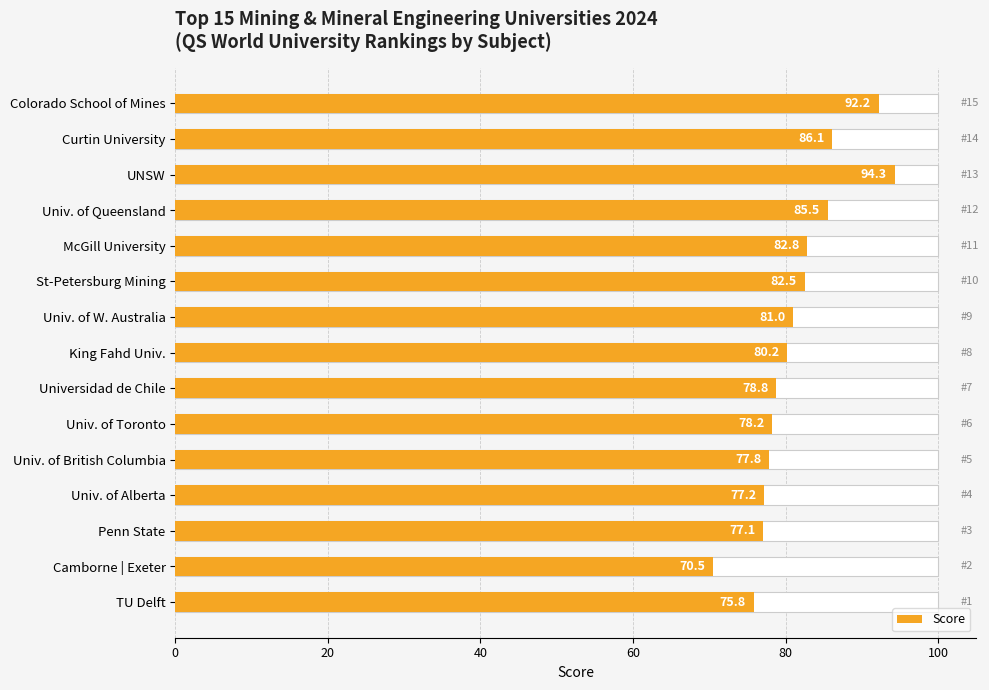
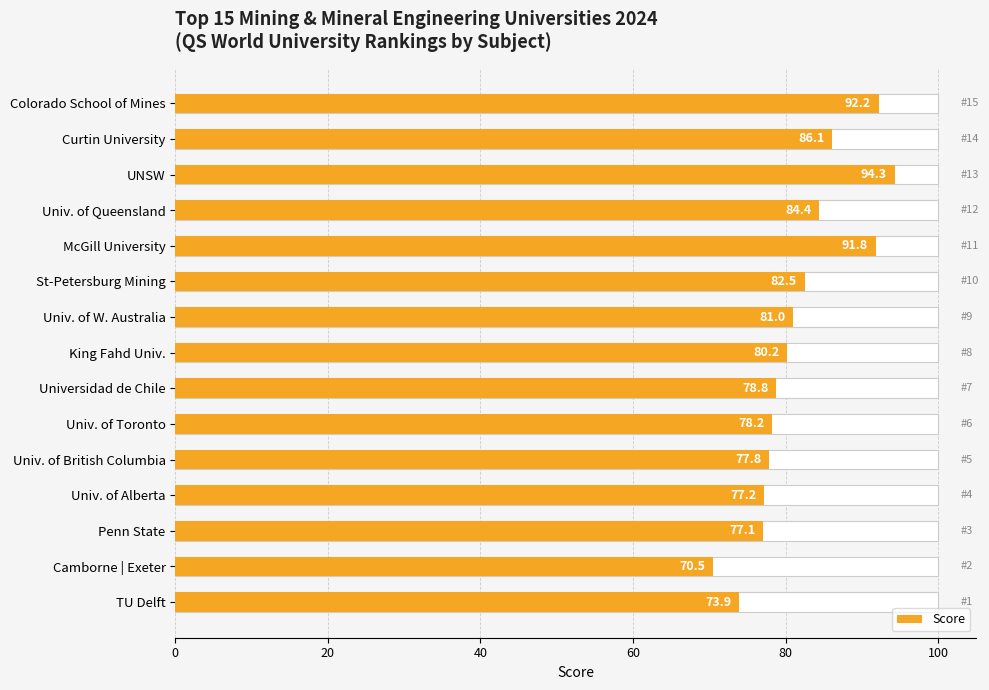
Score, Univ. of Queensland: 85.5 -> 84.4
Score, McGill University: 82.8 -> 91.8
Score, TU Delft: 75.8 -> 73.9
